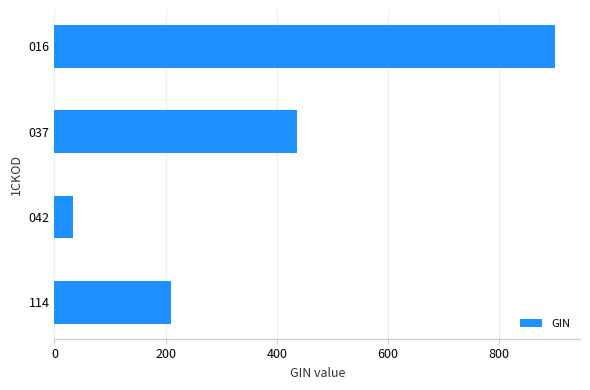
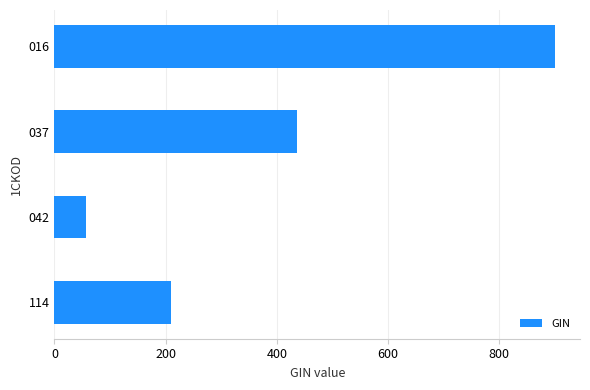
042: 30 -> 60
